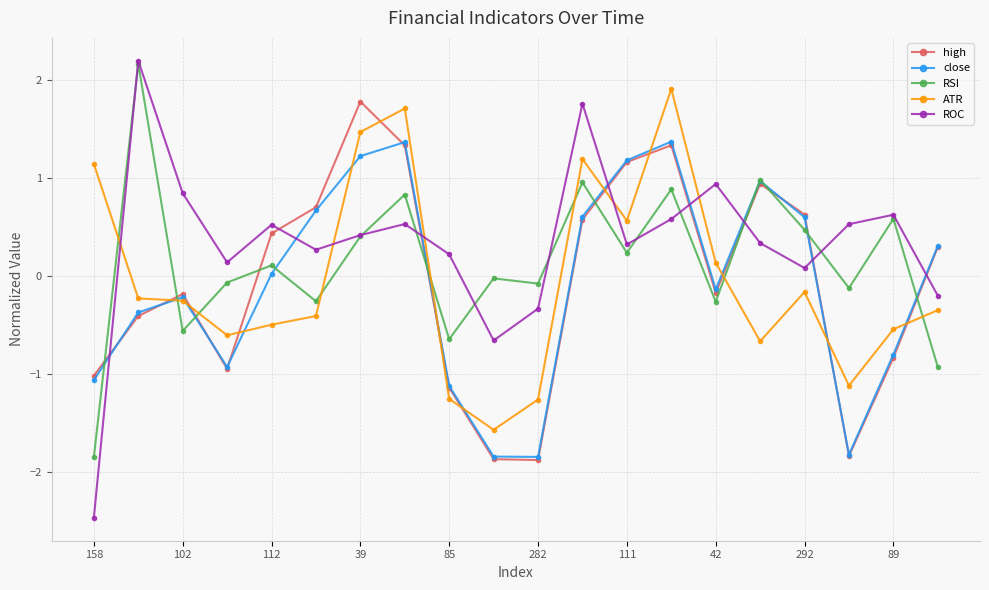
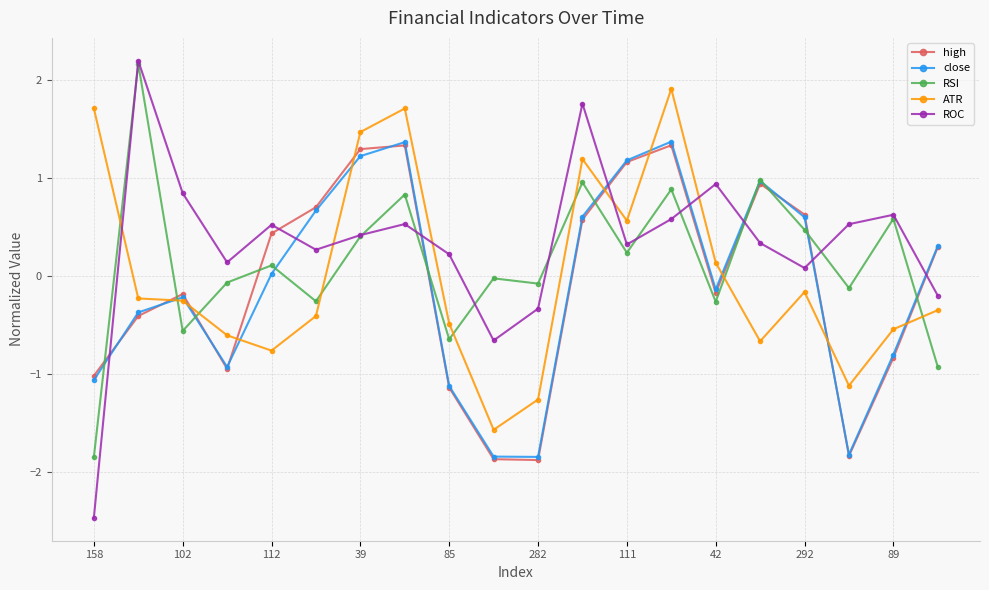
ATR, 158: 1.1 -> 1.7
ATR, 112: -0.5 -> -0.8
high, 39: 1.8 -> 1.3
ATR, 85: -1.3 -> -0.5
